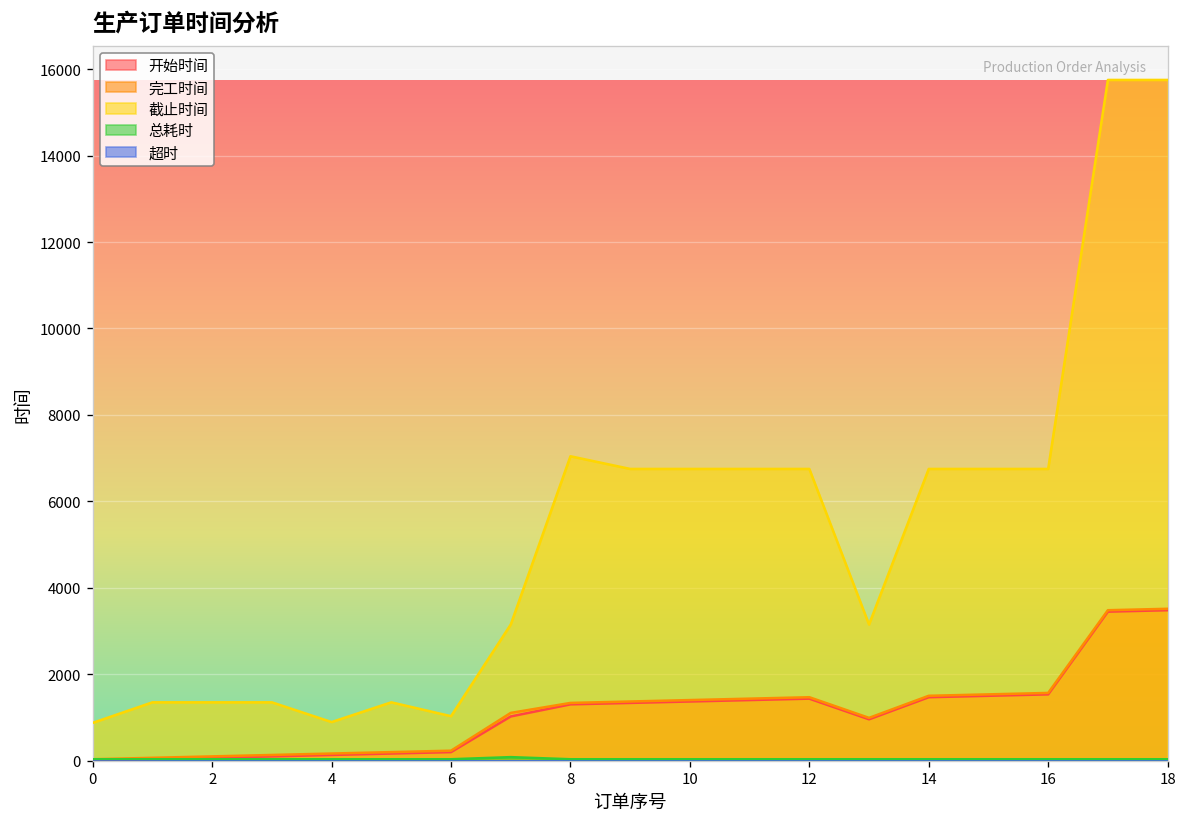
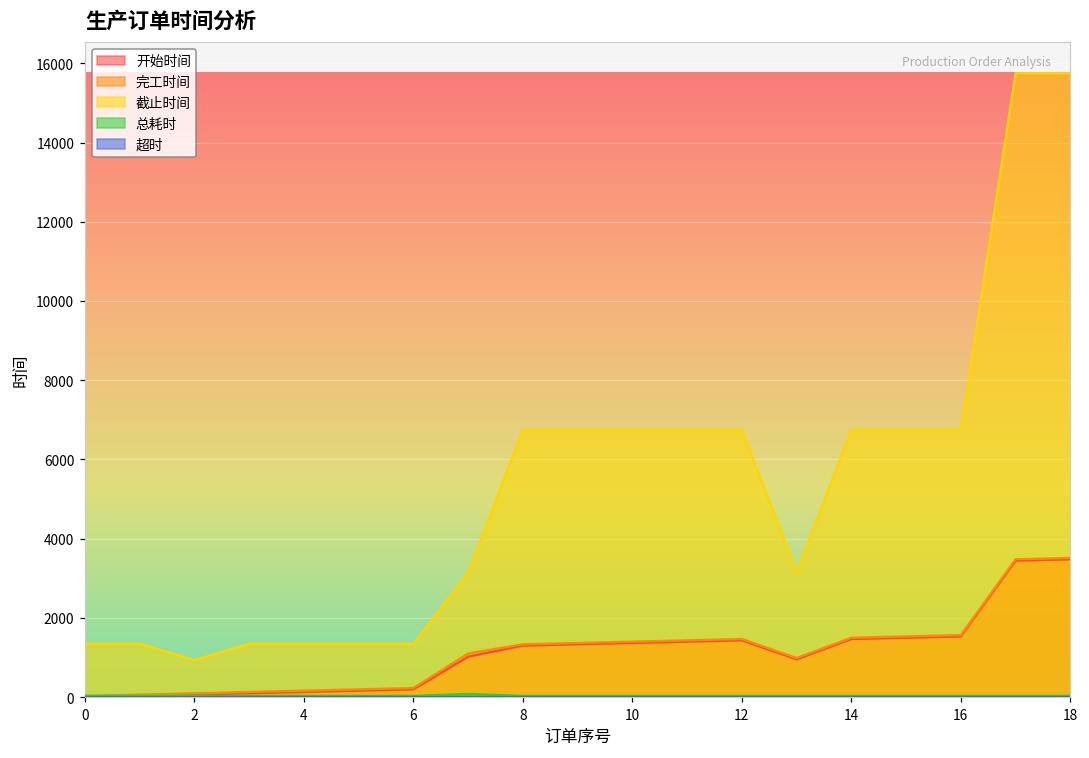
截止时间, 0: 900 -> 1400
截止时间, 2: 1400 -> 900
截止时间, 4: 900 -> 1400
截止时间, 6: 1000 -> 1400
截止时间, 8: 7000 -> 6800
